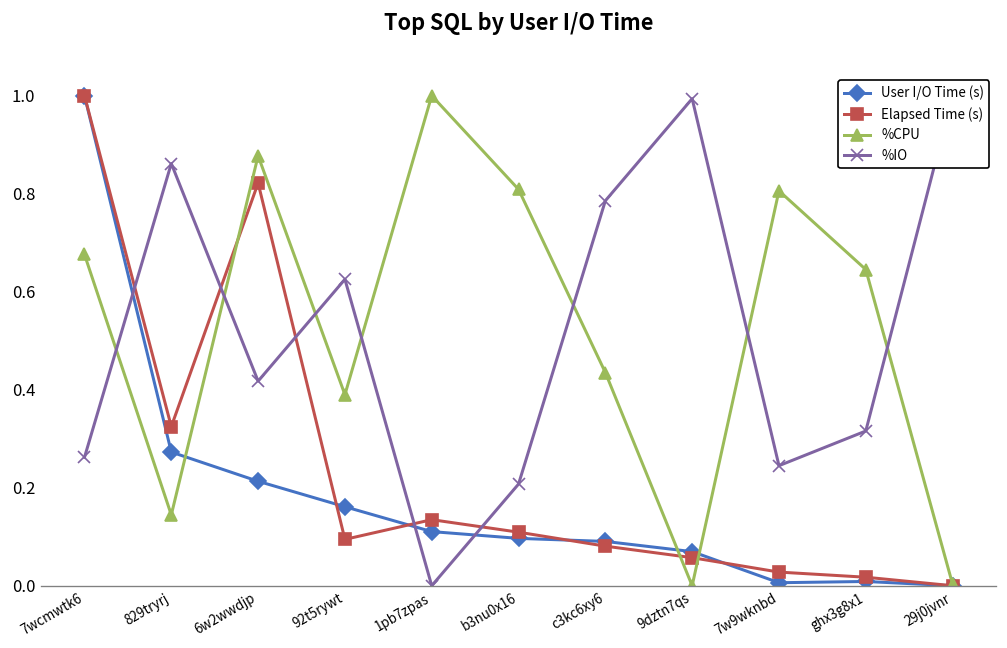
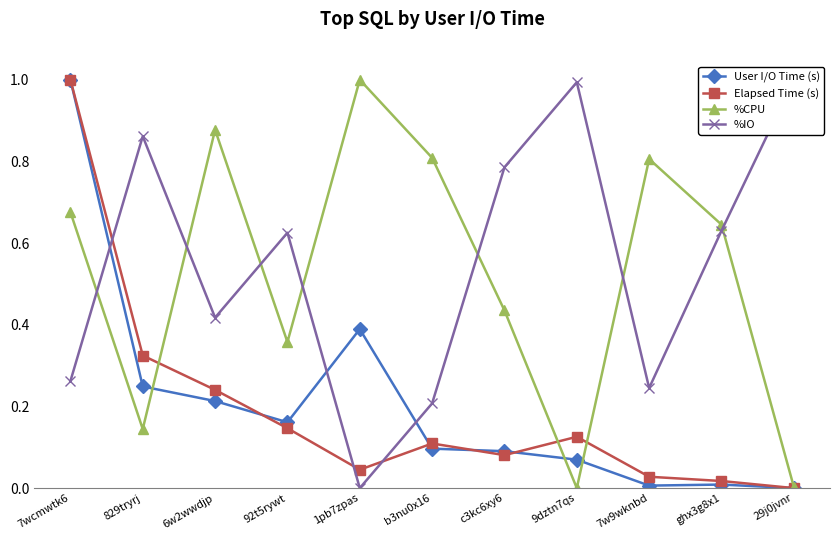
User I/O Time (s), 829tryrj: 0.27 -> 0.25
Elapsed Time (s), 6w2wwdjp: 0.82 -> 0.24
Elapsed Time (s), 92t5rywt: 0.09 -> 0.15
%CPU, 92t5rywt: 0.39 -> 0.36
User I/O Time (s), 1pb7zpas: 0.11 -> 0.39
Elapsed Time (s), 1pb7zpas: 0.13 -> 0.05
Elapsed Time (s), 9dztn7qs: 0.06 -> 0.13
%IO, ghx3g8x1: 0.32 -> 0.63
